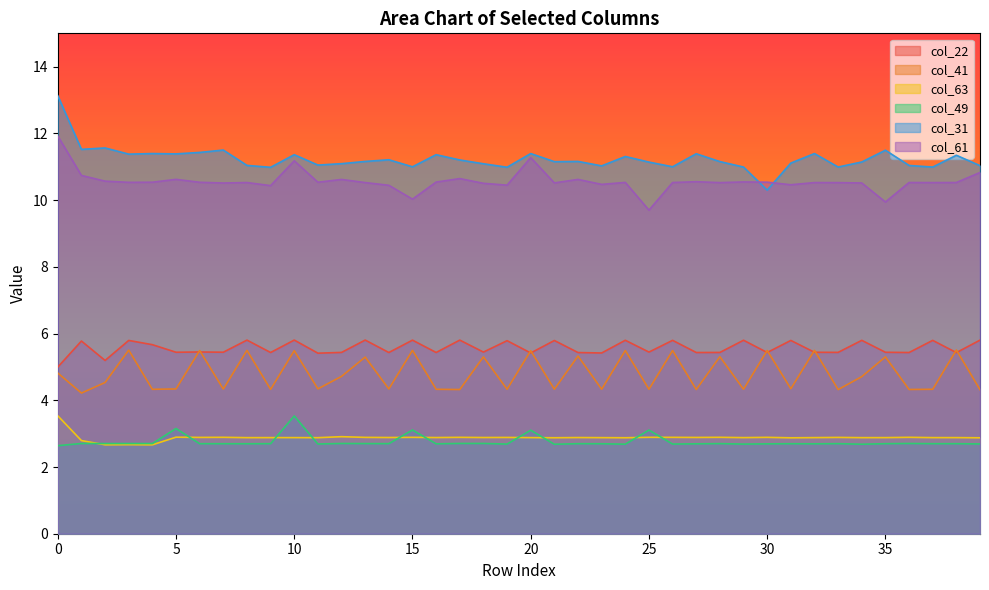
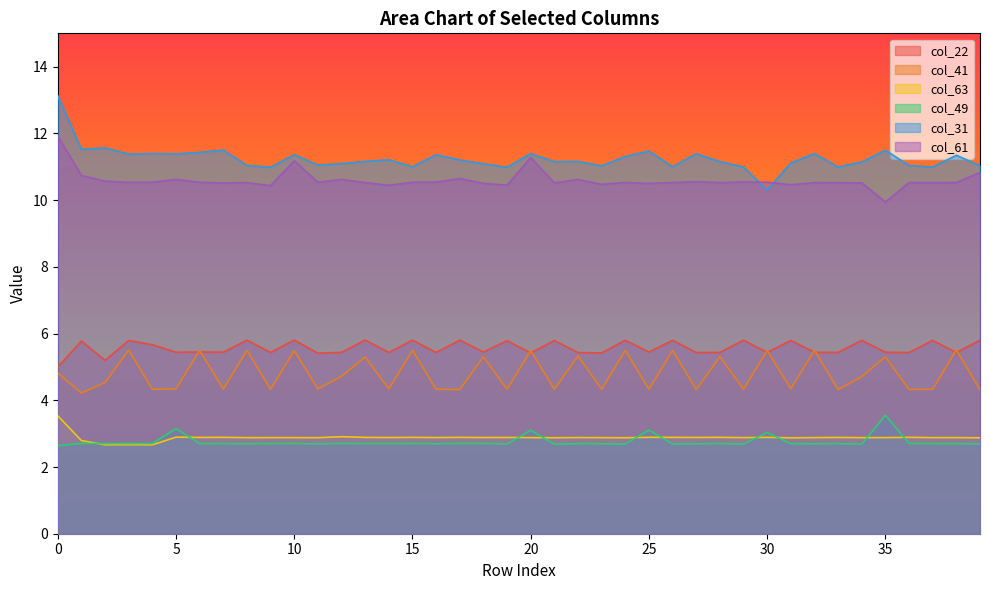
col_49, 10: 3.5 -> 2.7
col_49, 15: 3.1 -> 2.7
col_61, 15: 10.0 -> 10.5
col_31, 25: 11.1 -> 11.5
col_61, 25: 9.7 -> 10.5
col_49, 30: 2.7 -> 3.0
col_49, 35: 2.7 -> 3.6
